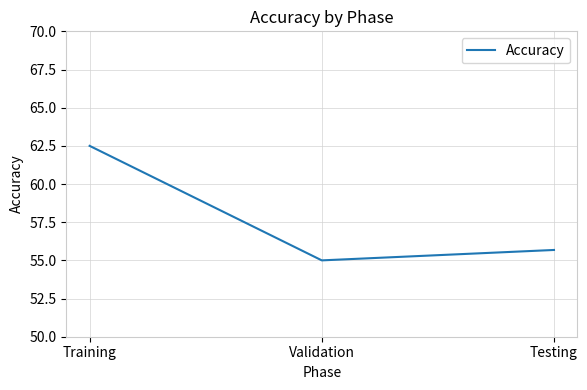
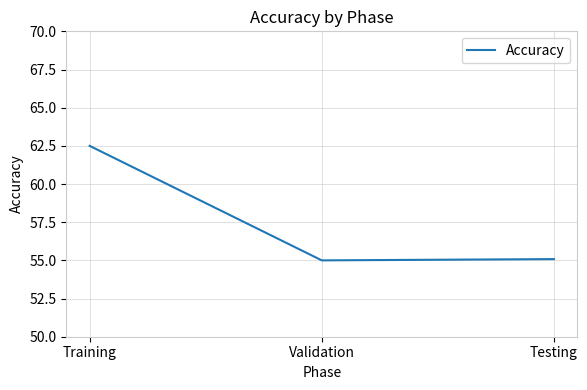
Testing: 55.7 -> 55.1
